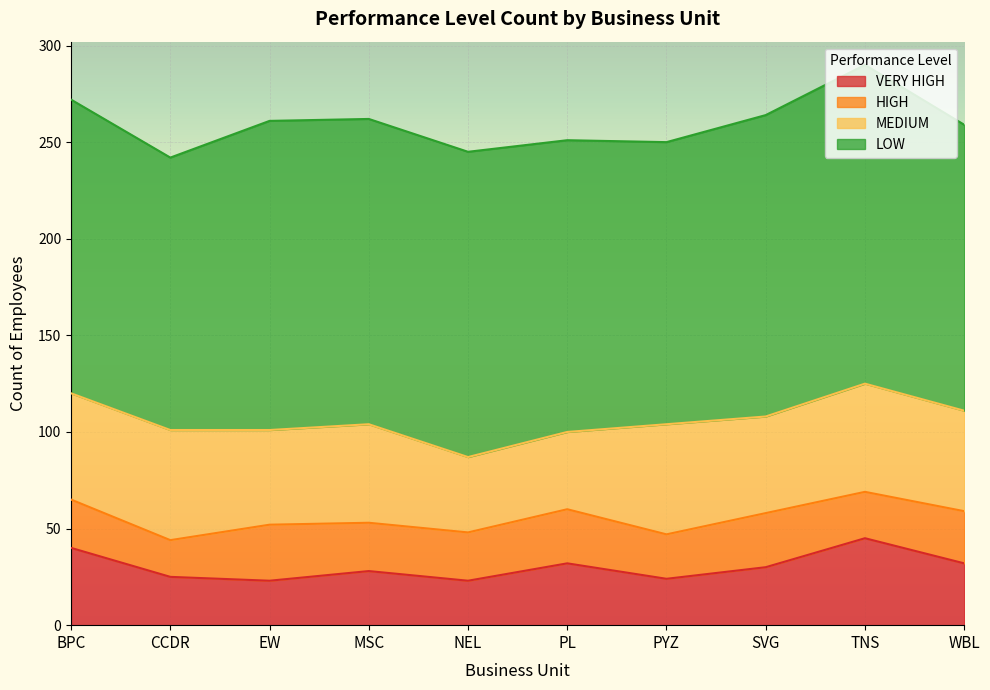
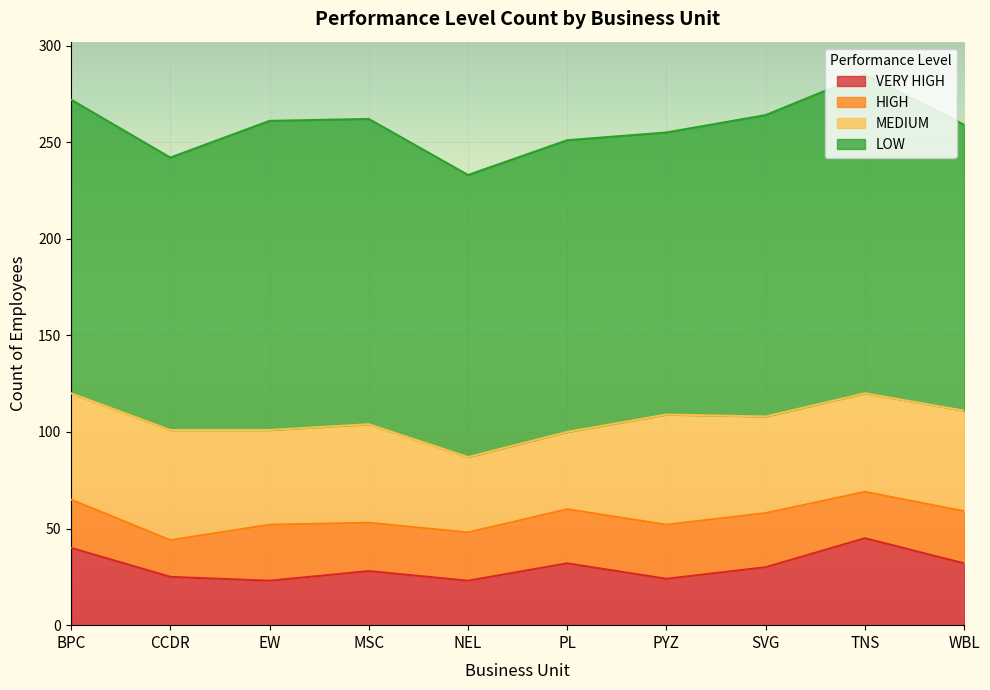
LOW, NEL: 158 -> 146
HIGH, PYZ: 23 -> 28
MEDIUM, TNS: 56 -> 51
